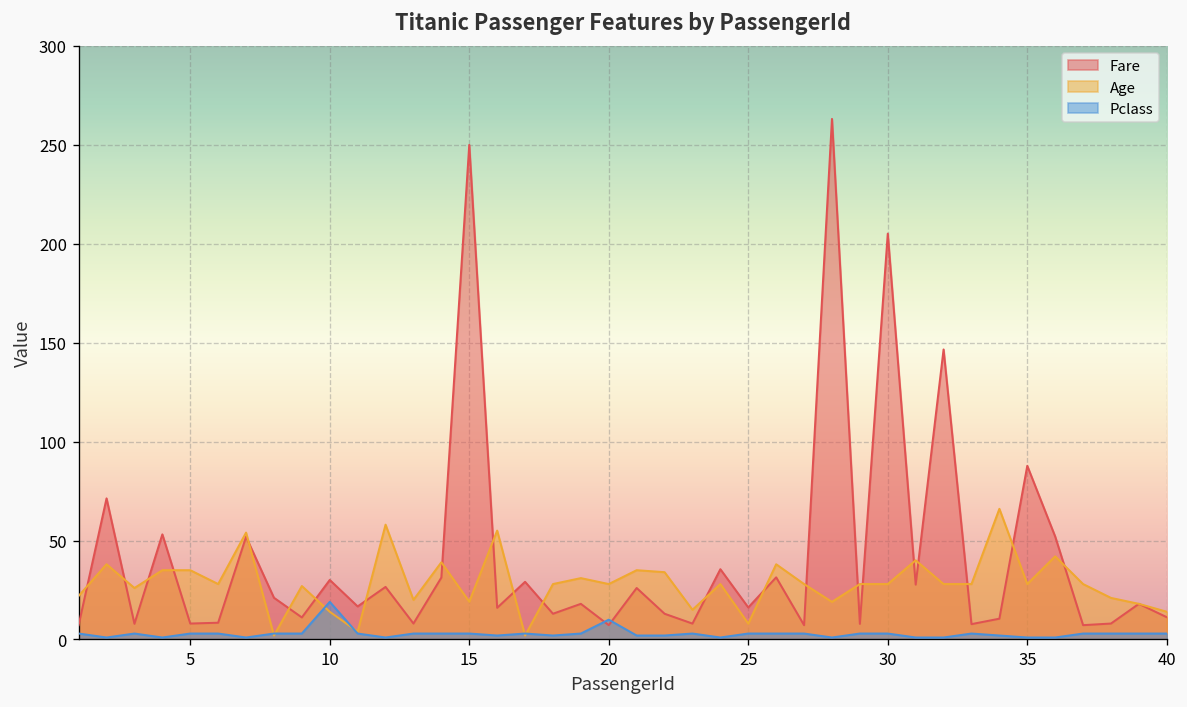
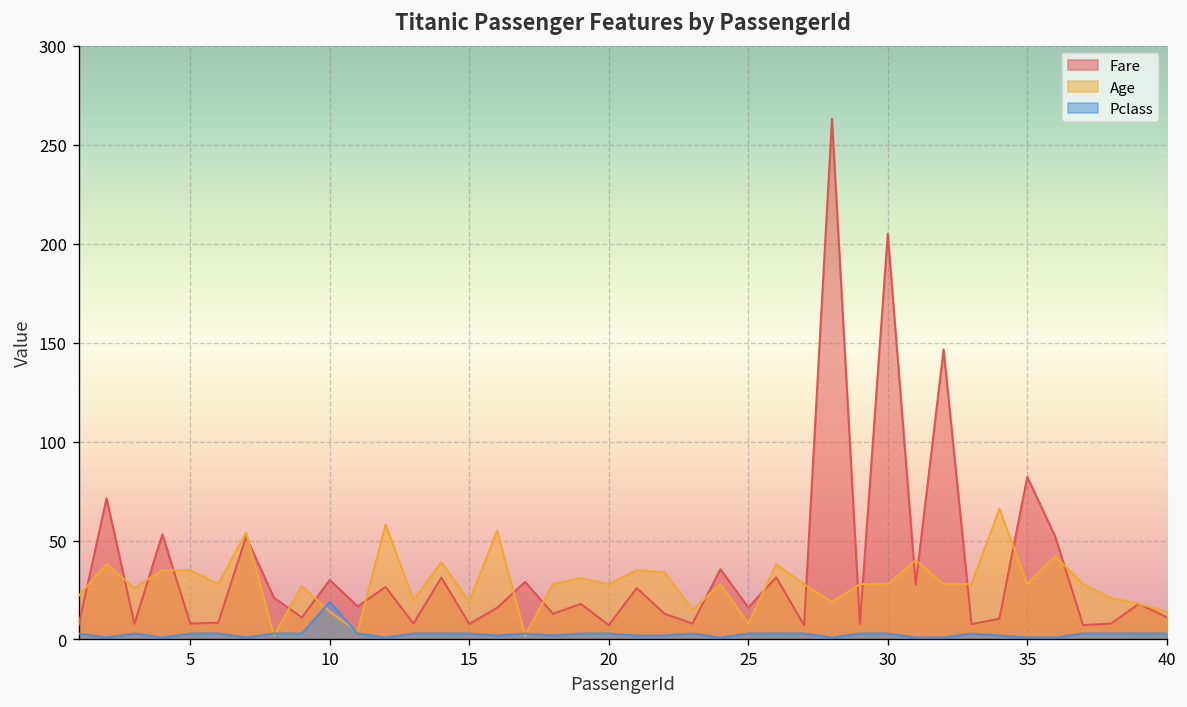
Fare, 15: 250 -> 8
Pclass, 20: 10 -> 3
Fare, 35: 88 -> 82
